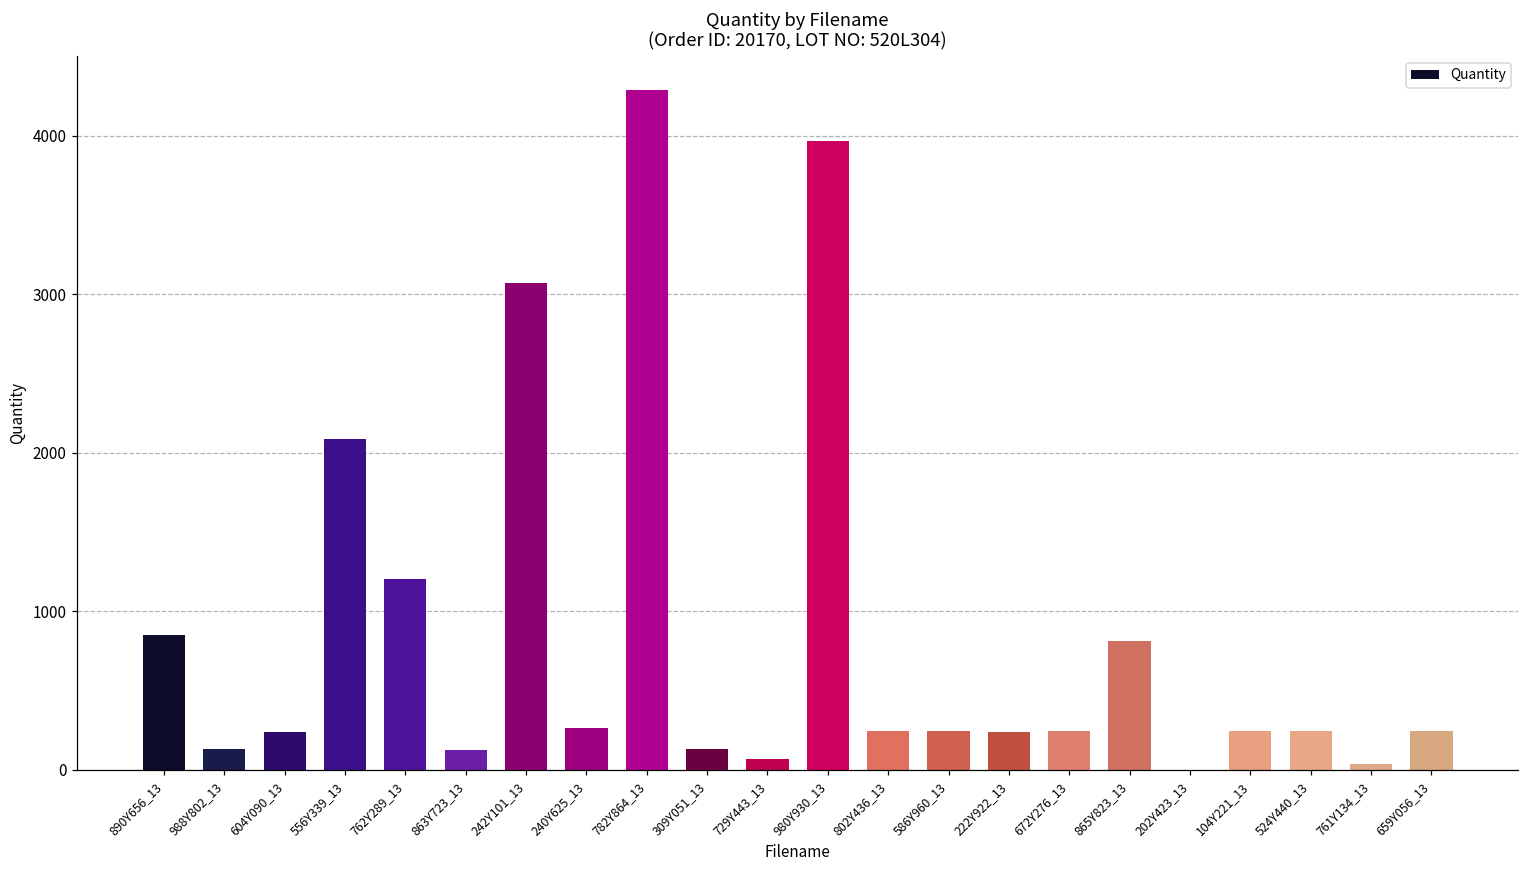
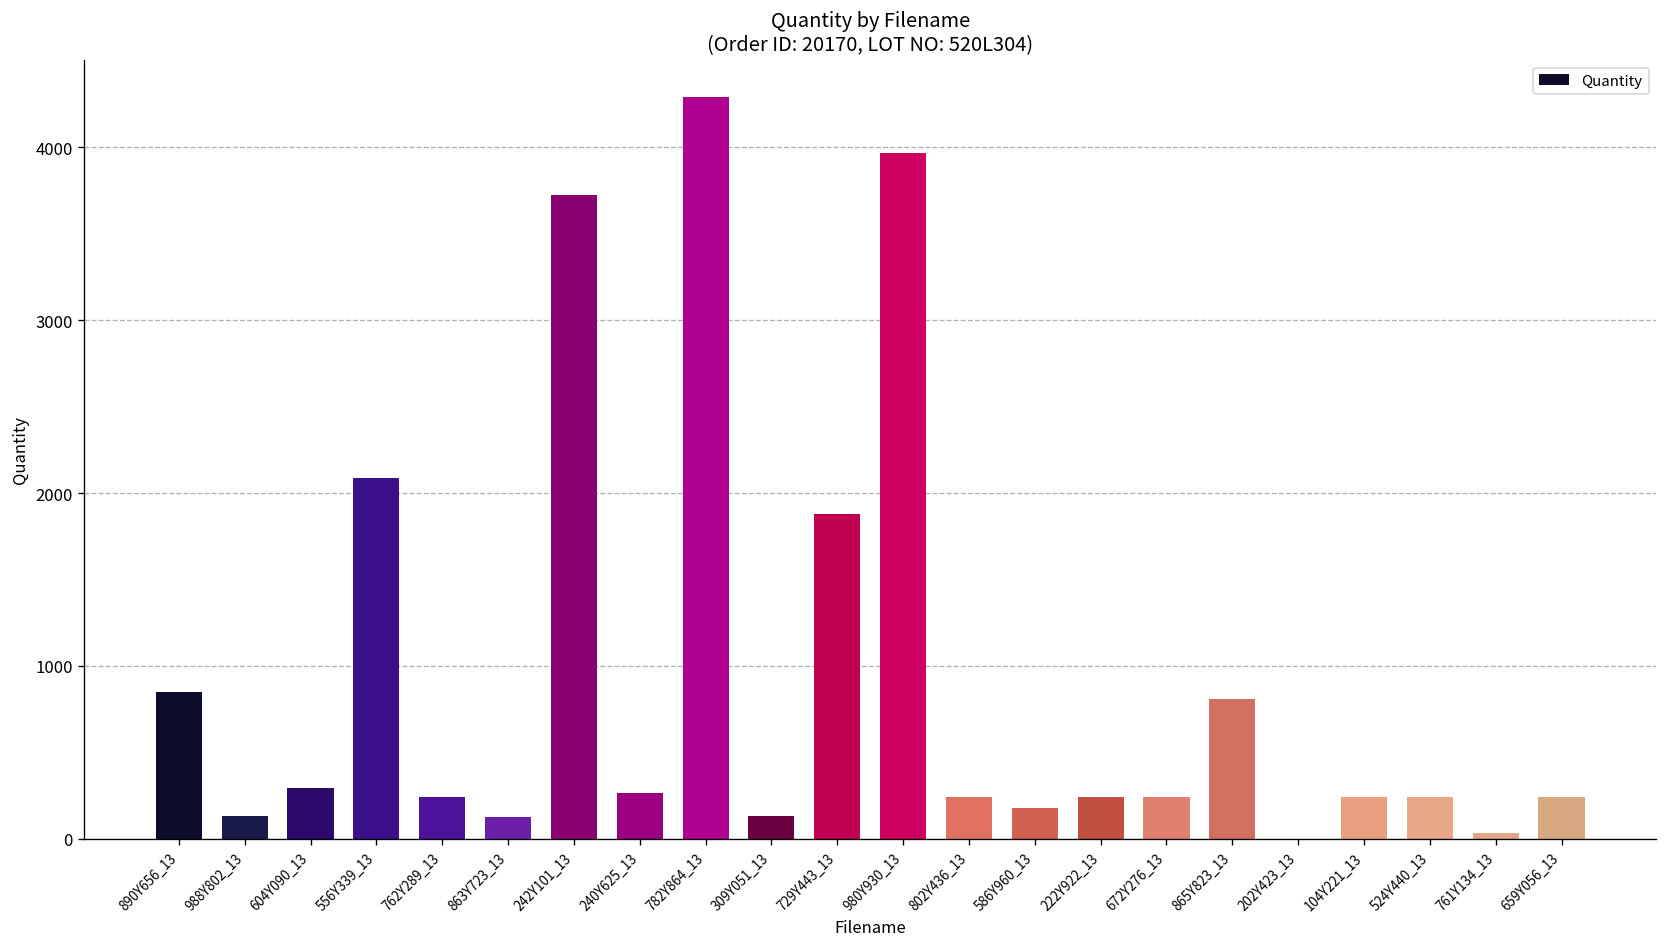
604Y090_13: 240 -> 300
762Y289_13: 1200 -> 250
242Y101_13: 3070 -> 3730
729Y443_13: 70 -> 1880
586Y960_13: 250 -> 180
